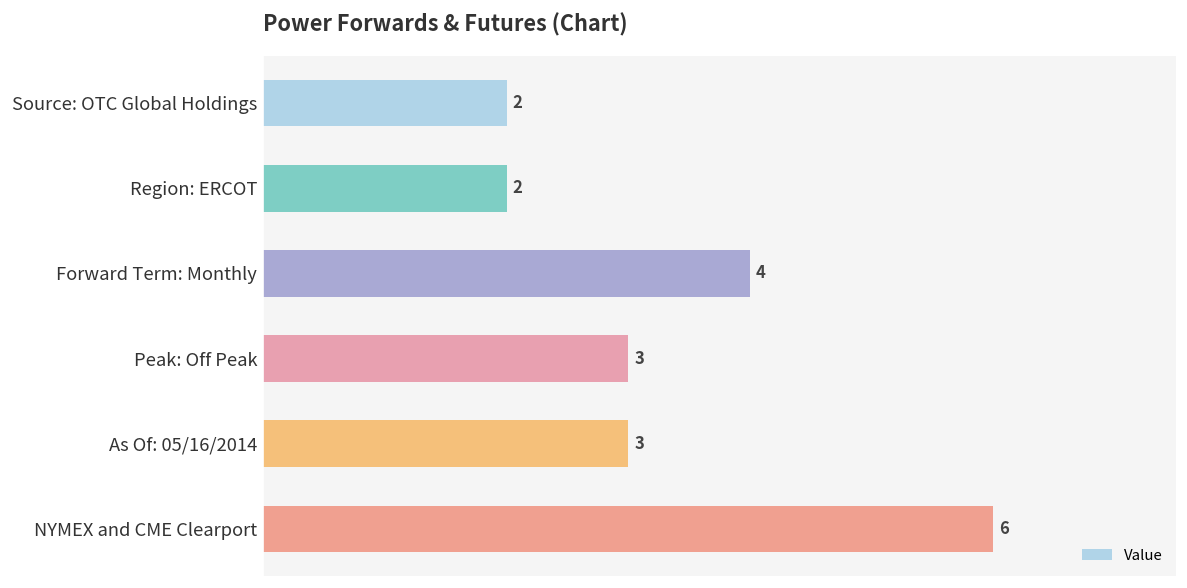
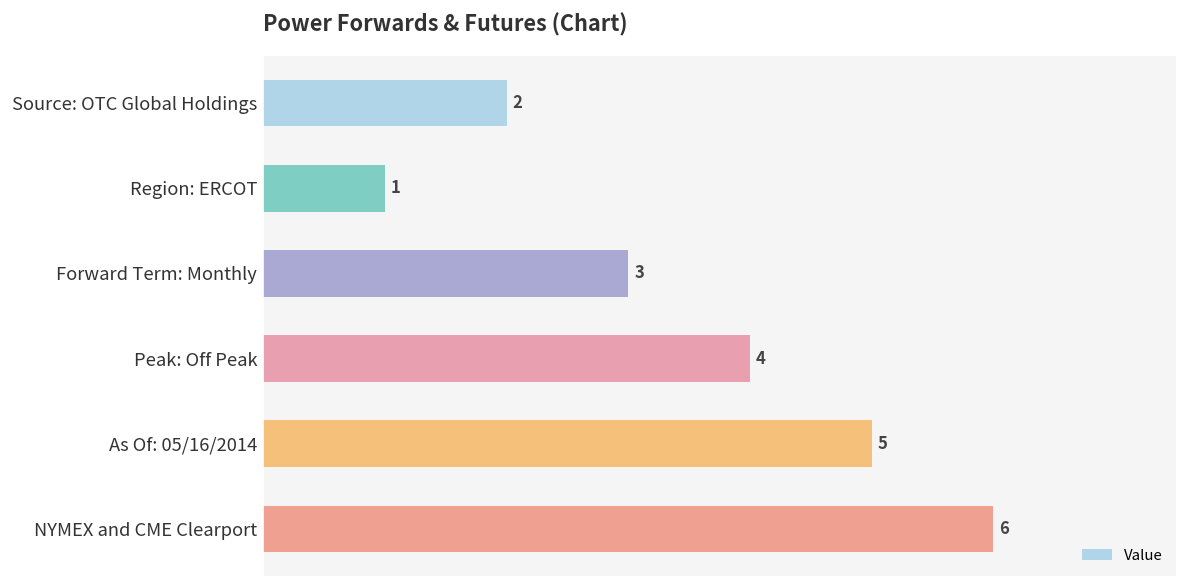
Region: ERCOT: 2 -> 1
Forward Term: Monthly: 4 -> 3
Peak: Off Peak: 3 -> 4
As Of: 05/16/2014: 3 -> 5
